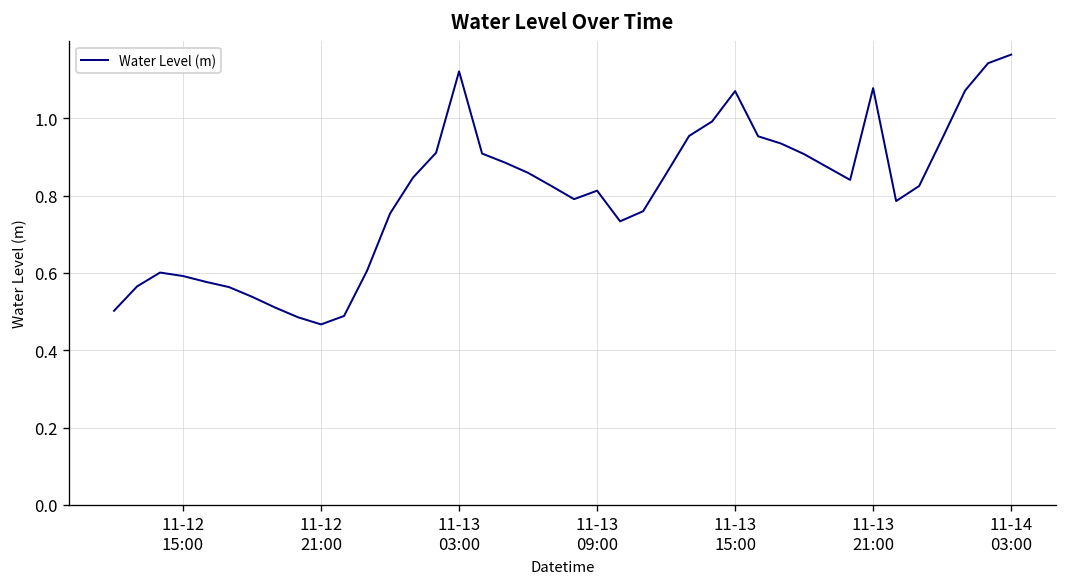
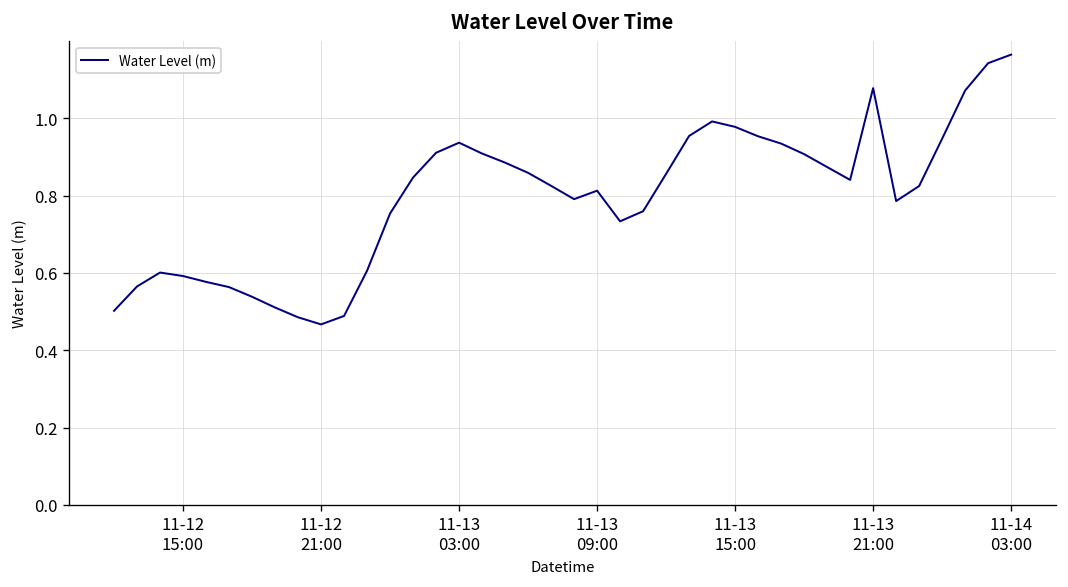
11-13 03:00: 1.12 -> 0.94
11-13 15:00: 1.07 -> 0.98
